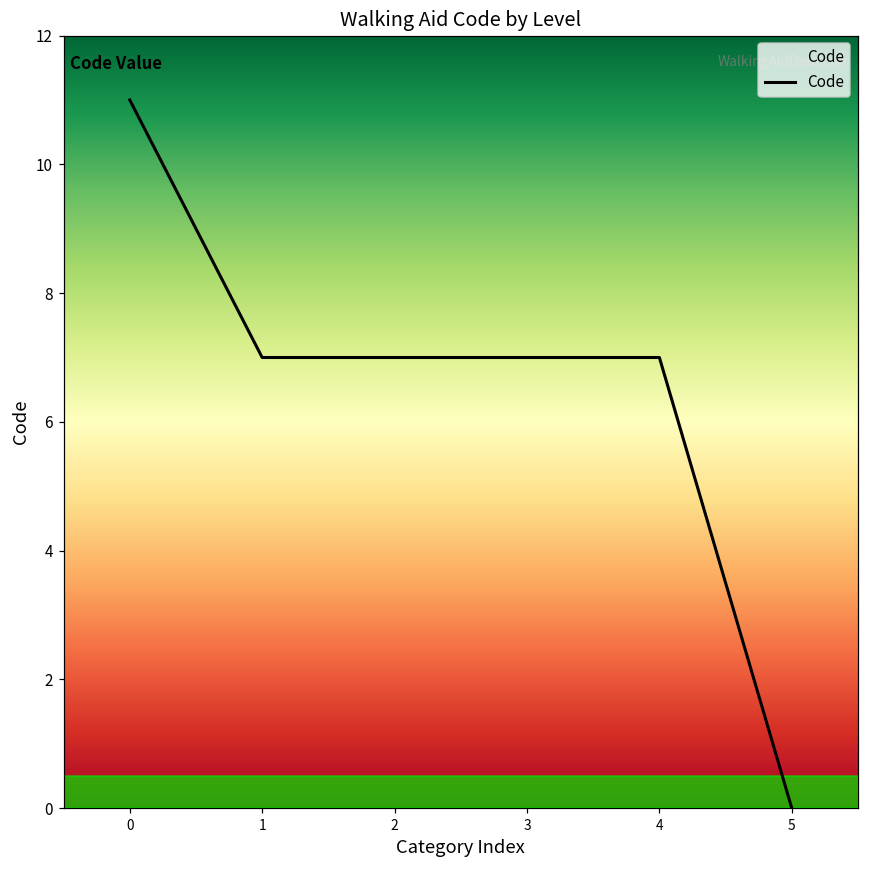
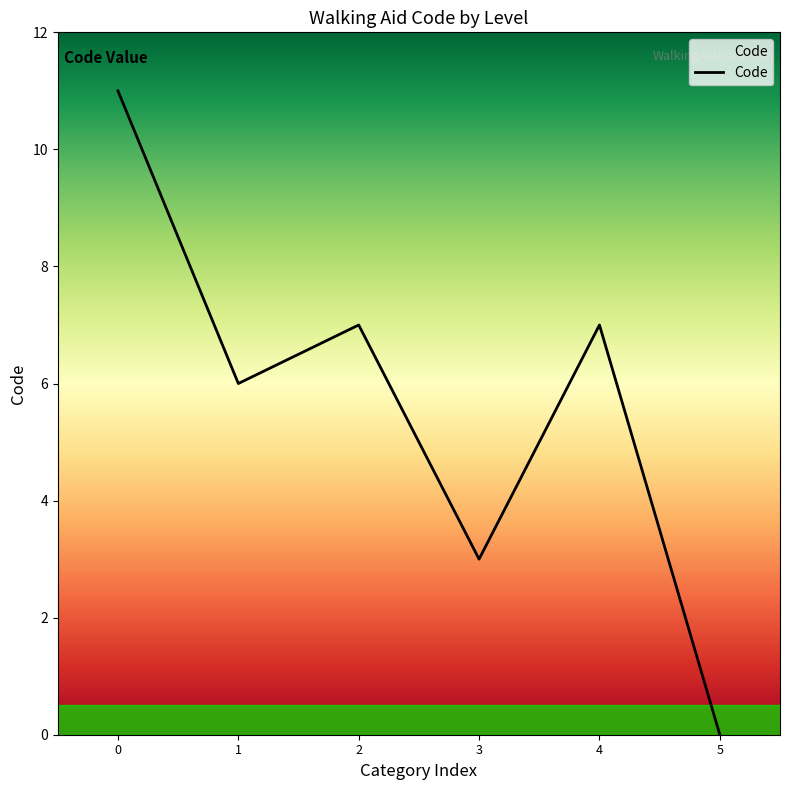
1: 7 -> 6
3: 7 -> 3
